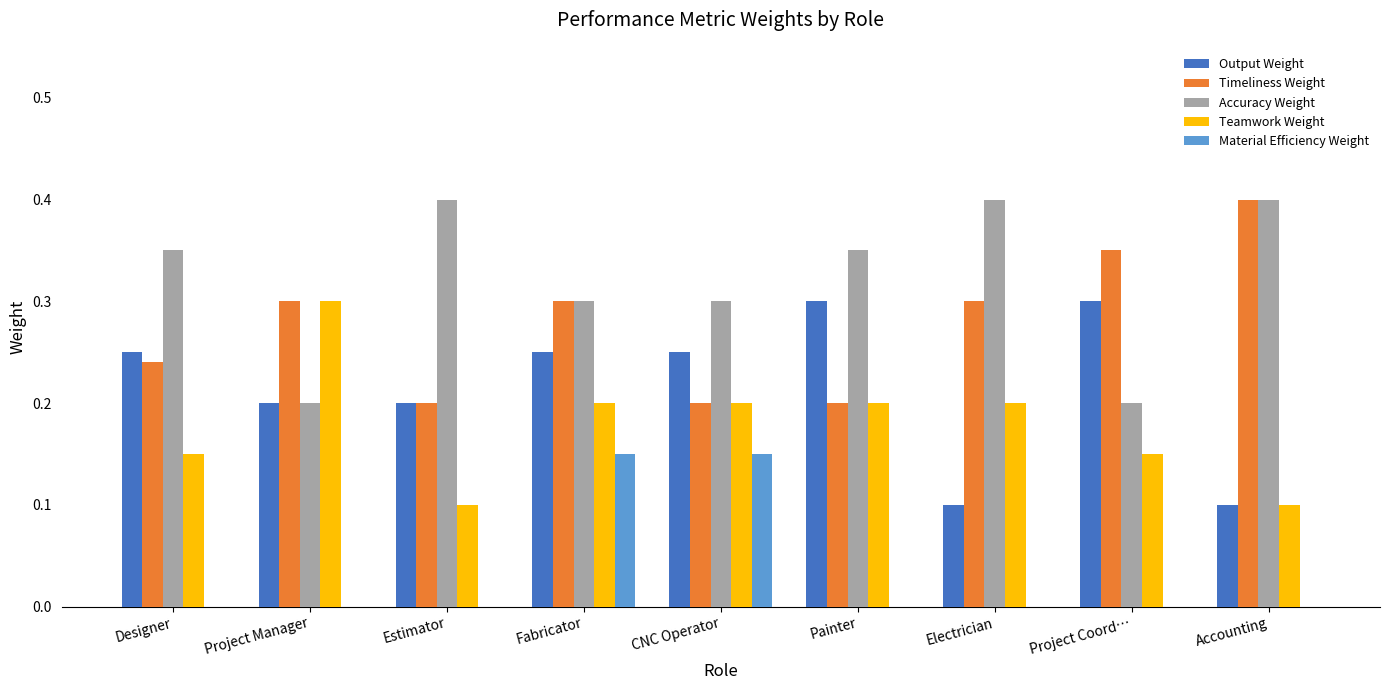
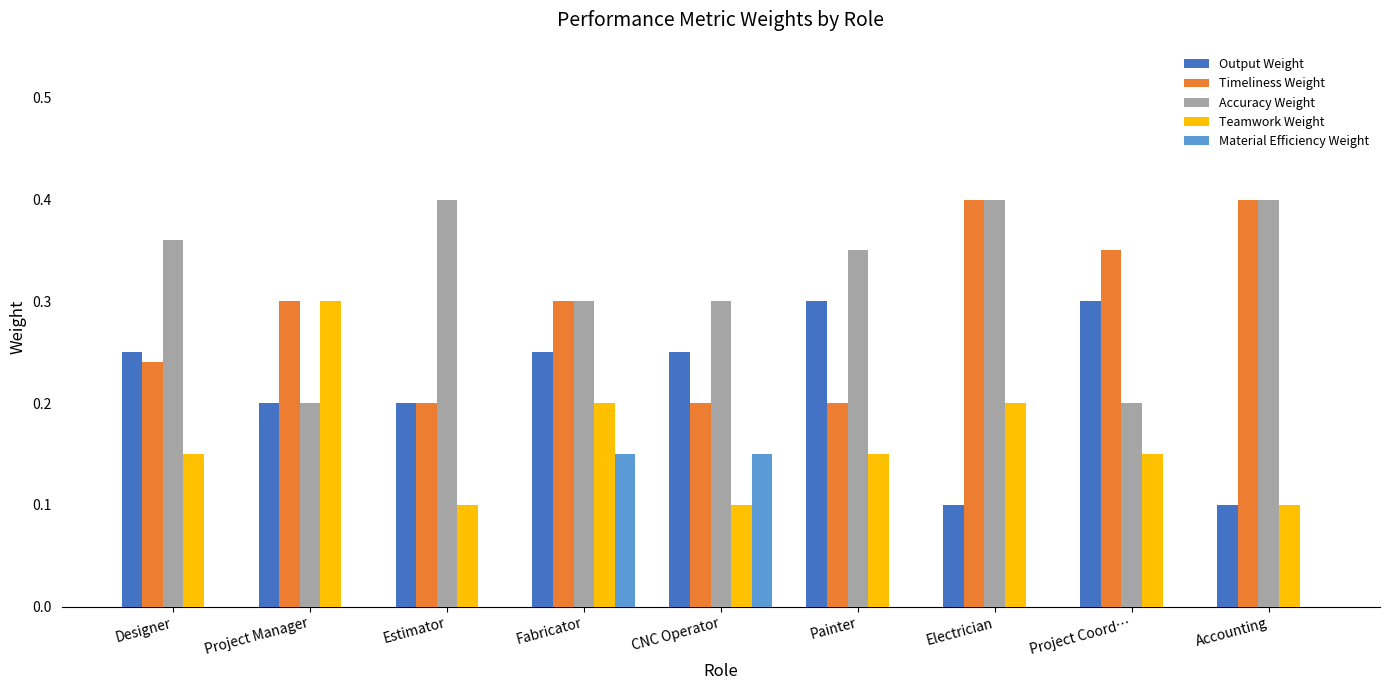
Accuracy Weight, Designer: 0.35 -> 0.36
Teamwork Weight, CNC Operator: 0.2 -> 0.1
Teamwork Weight, Painter: 0.20 -> 0.15
Timeliness Weight, Electrician: 0.3 -> 0.4
